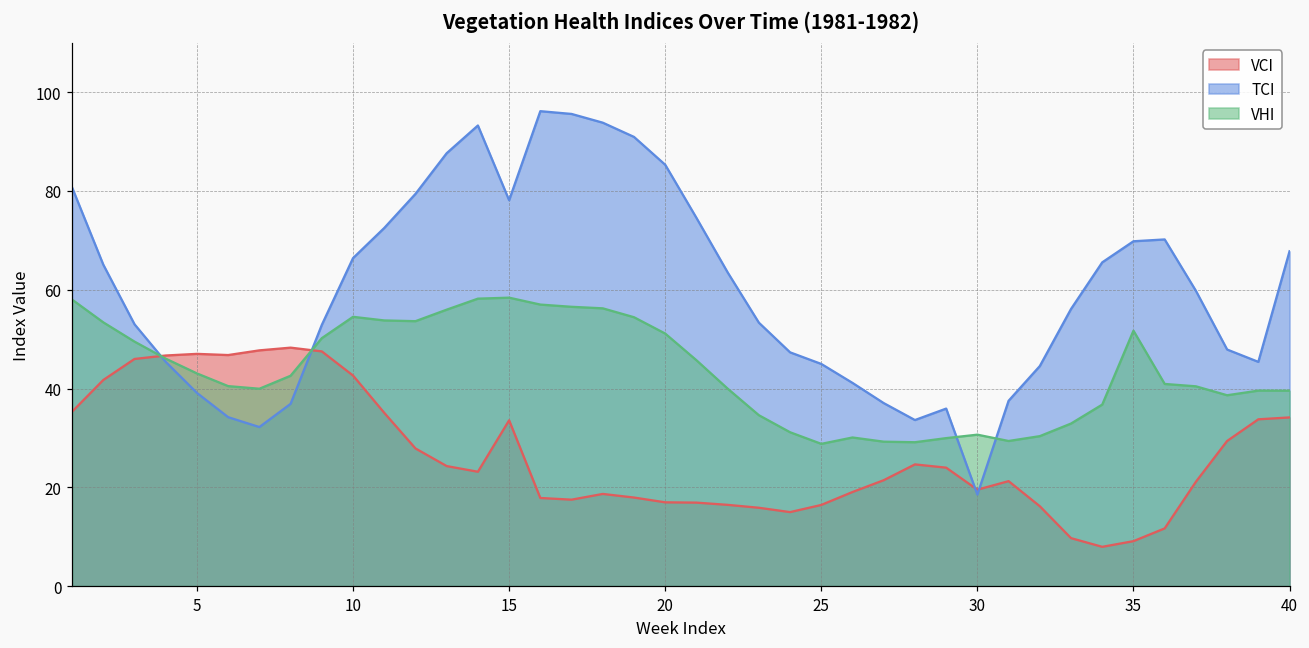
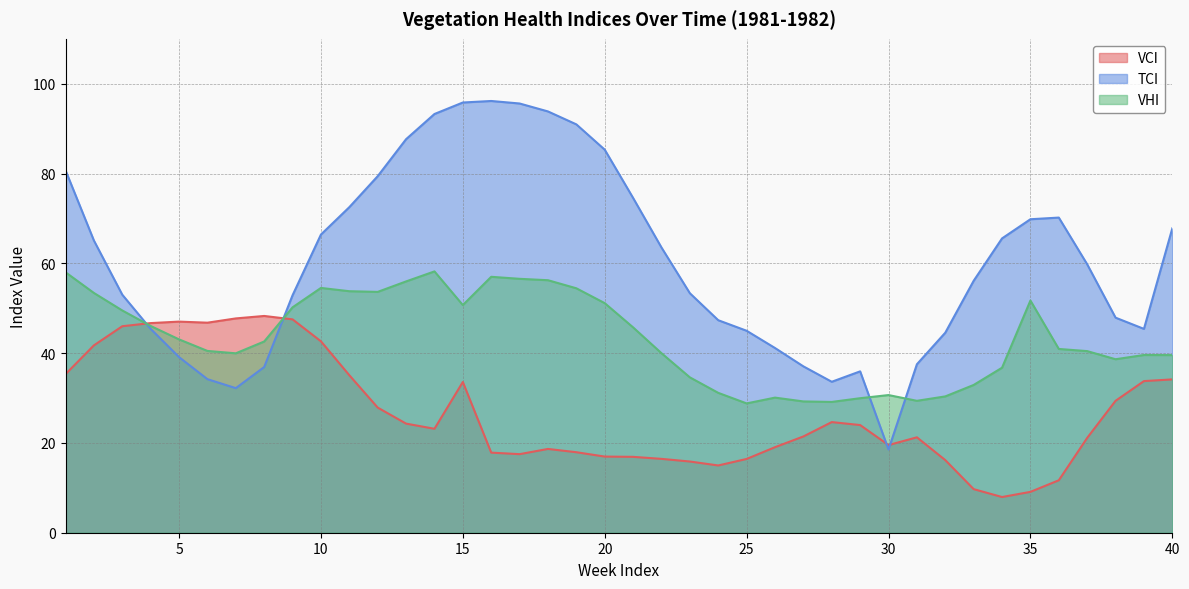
TCI, 15: 78 -> 96
VHI, 15: 58 -> 51
